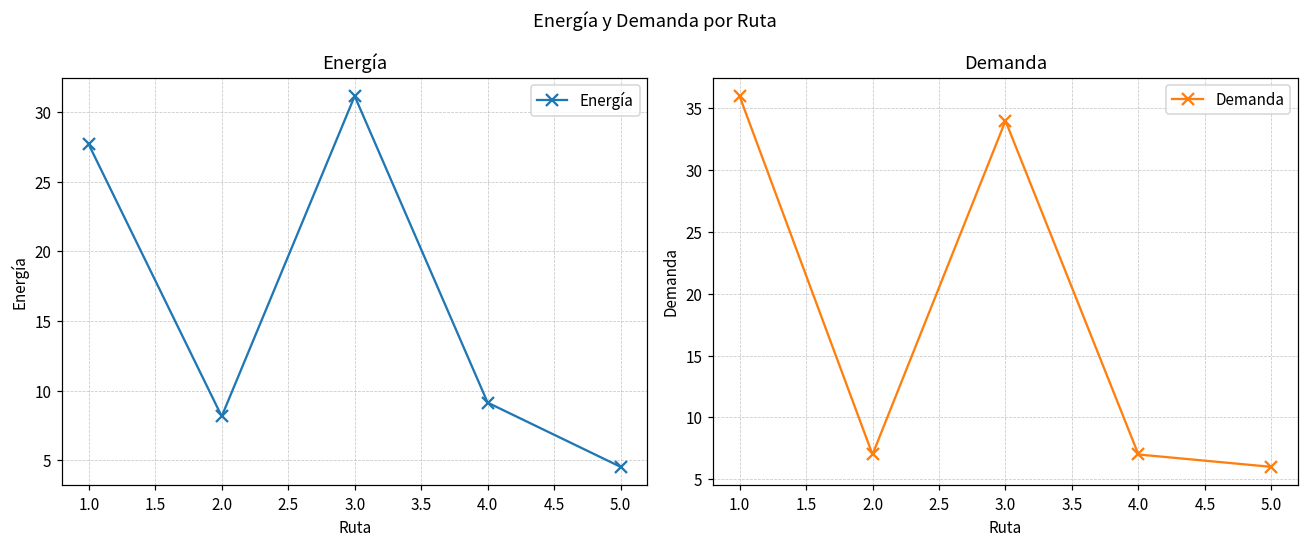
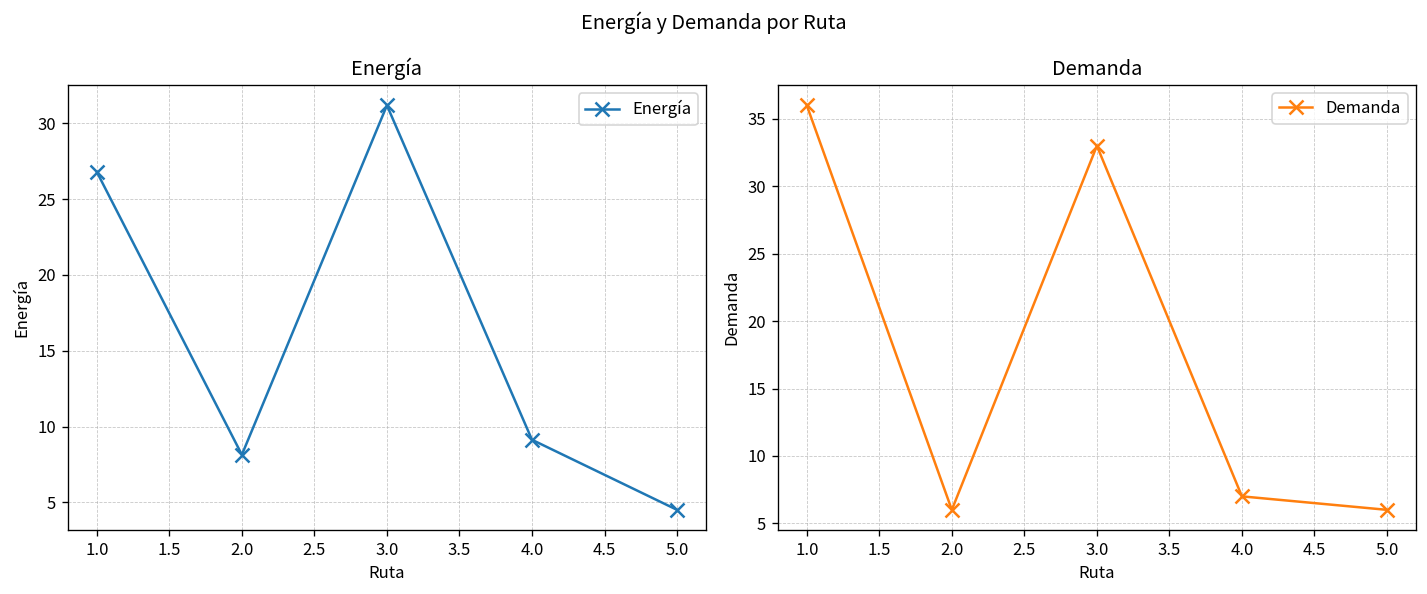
Energía, 1.0: 27.7 -> 26.8
Demanda, 2.0: 7 -> 6
Demanda, 3.0: 34 -> 33
